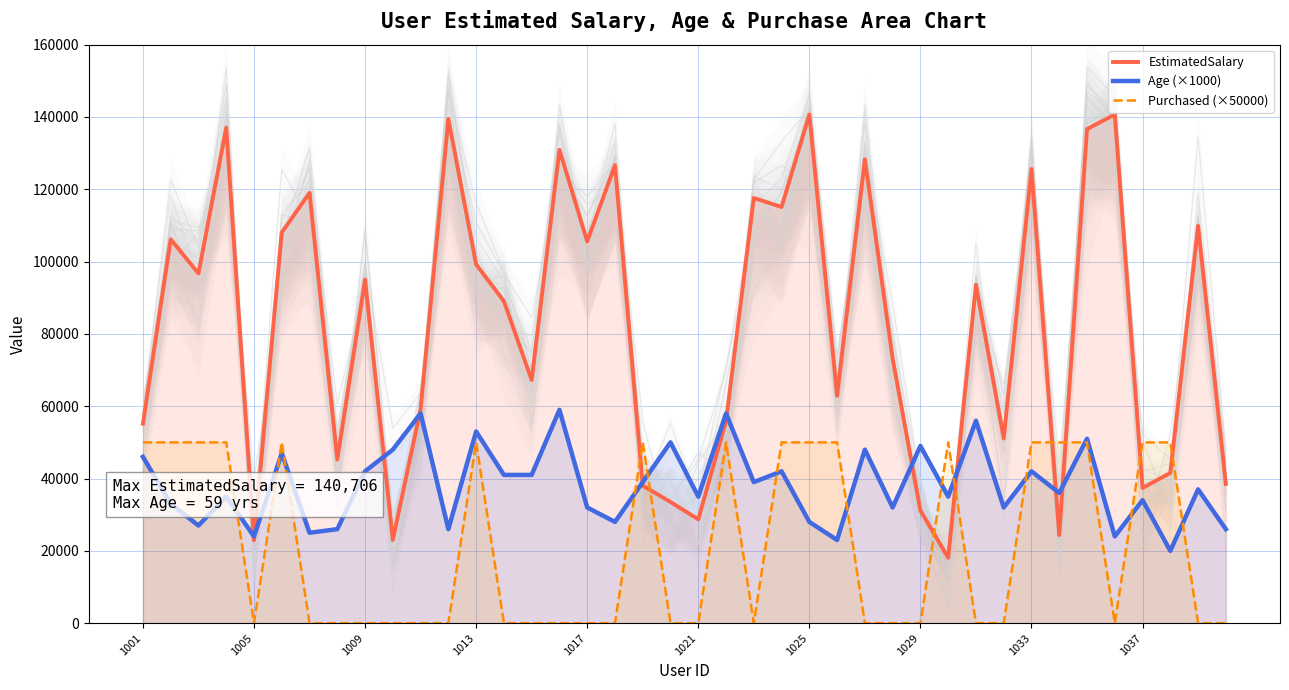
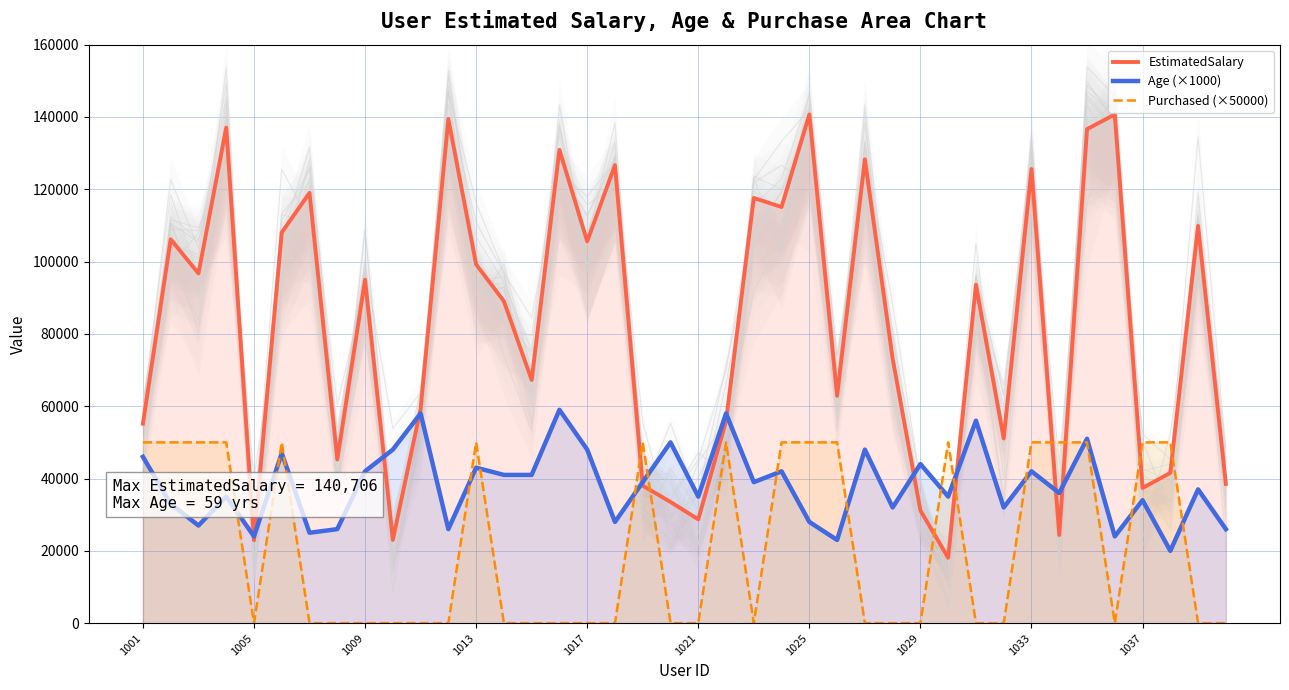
Age (×1000), 1013: 53000 -> 43000
Age (×1000), 1017: 32000 -> 48000
Age (×1000), 1029: 49000 -> 44000
